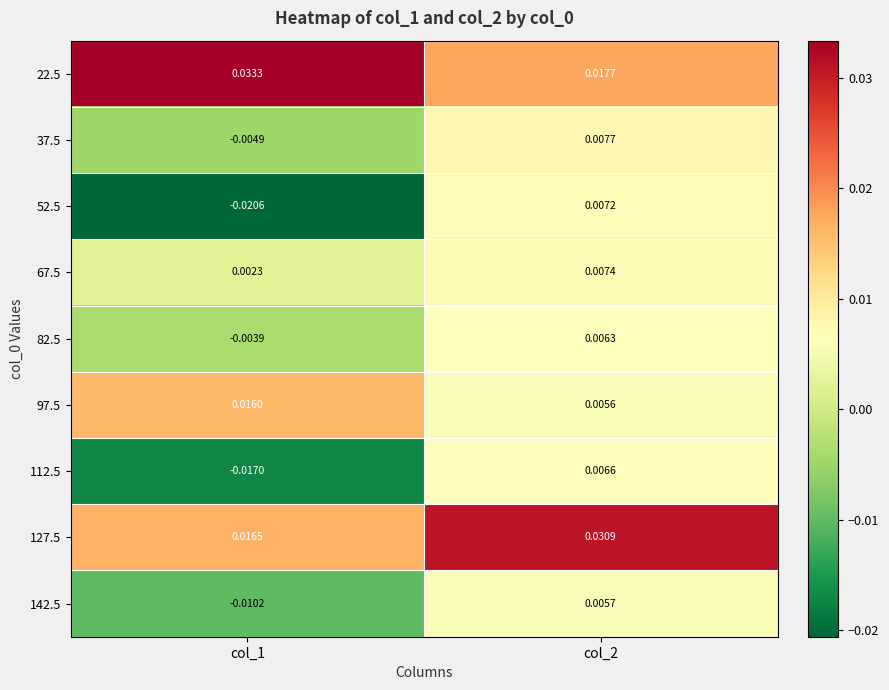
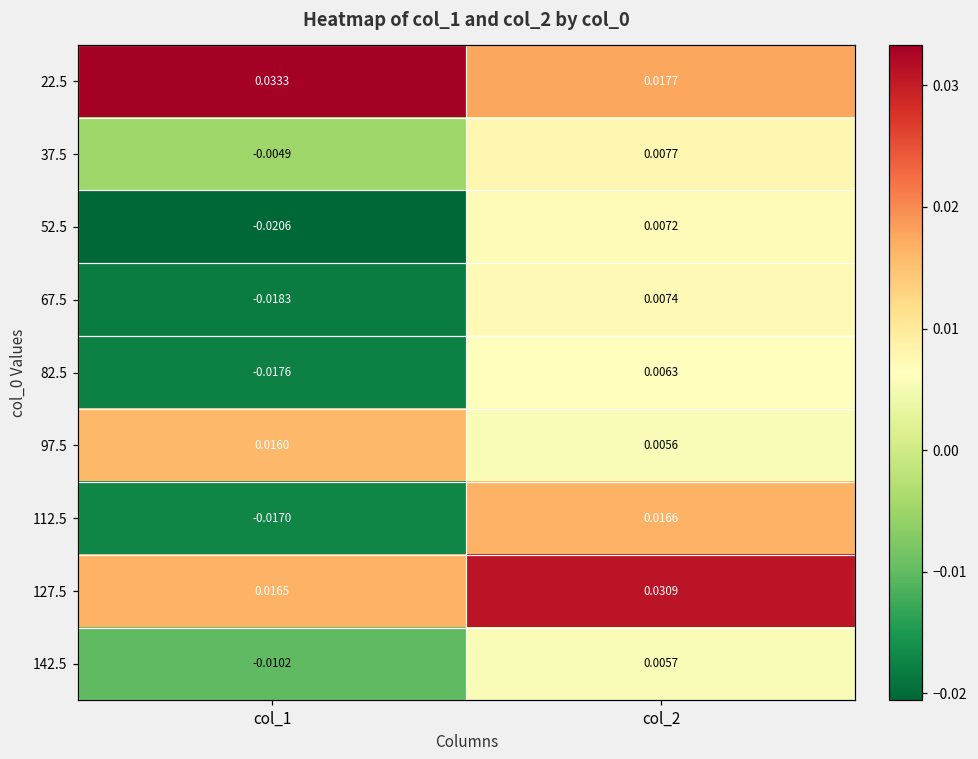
67.5, col_1: 0.0023 -> -0.0183
82.5, col_1: -0.0039 -> -0.0176
112.5, col_2: 0.0066 -> 0.0166
